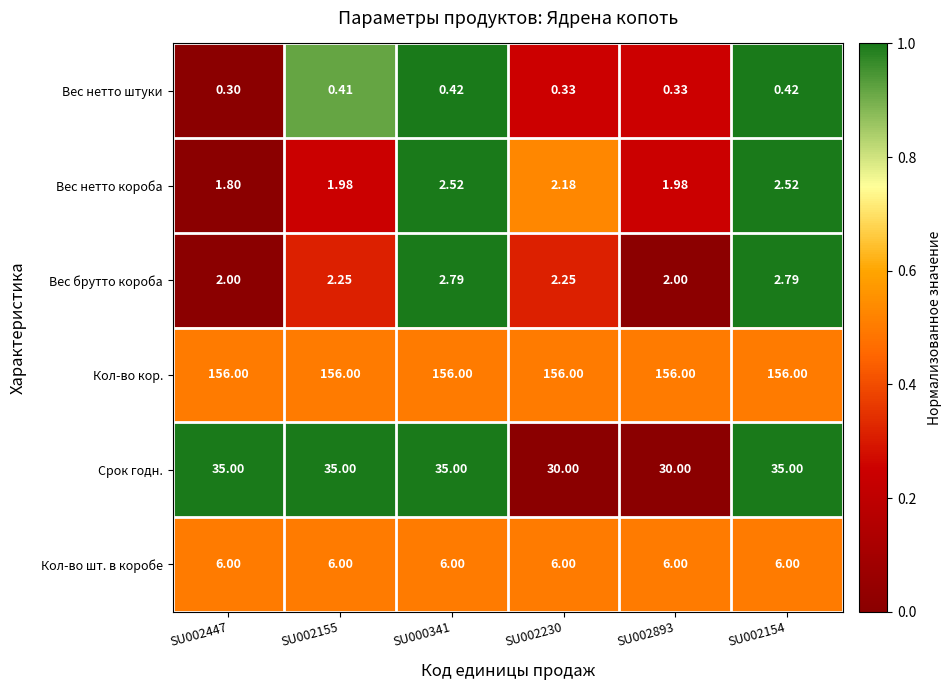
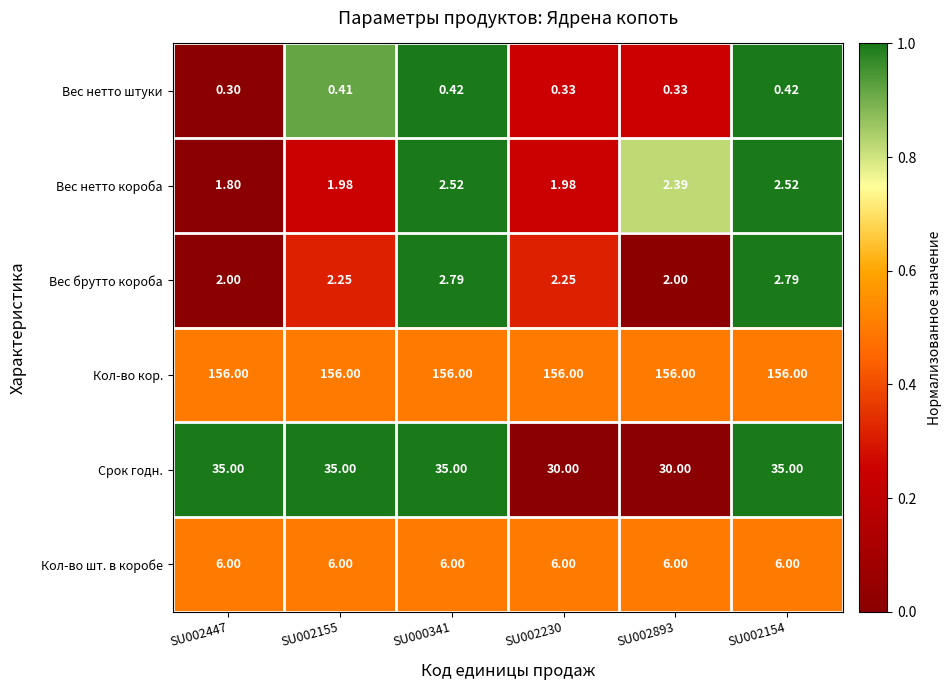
Вес нетто короба, SU002230: 2.18 -> 1.98
Вес нетто короба, SU002893: 1.98 -> 2.39
